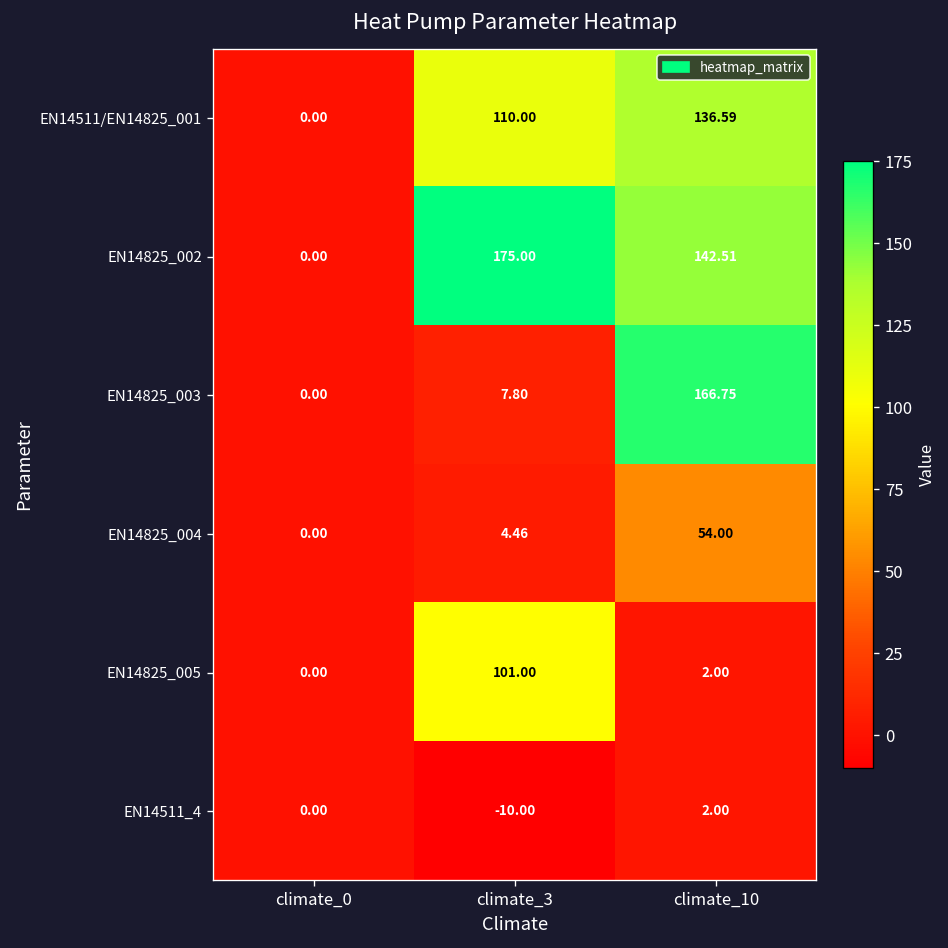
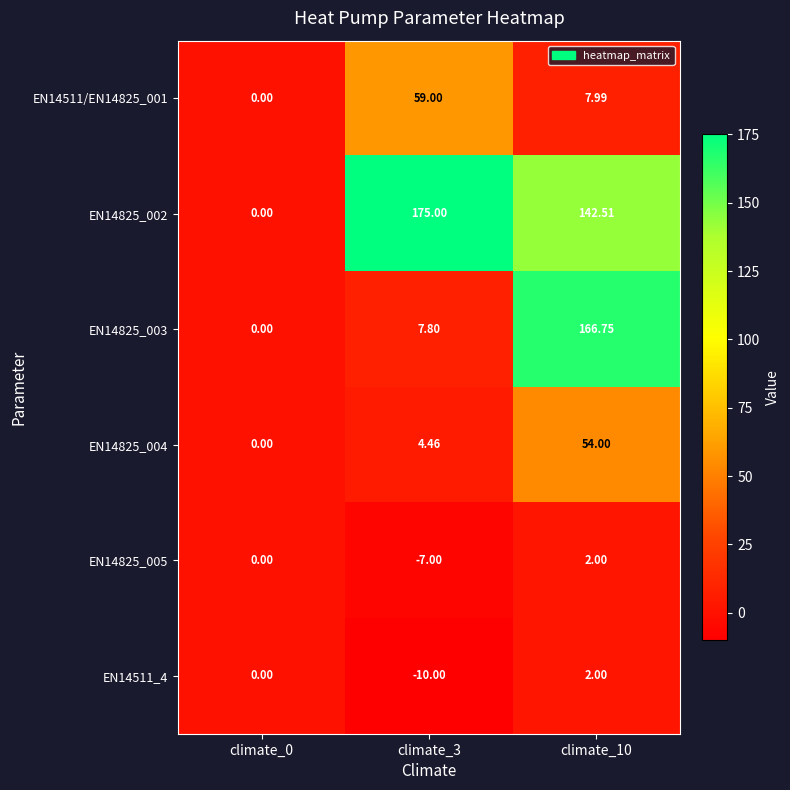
EN14511/EN14825_001, climate_3: 110.00 -> 59.00
EN14511/EN14825_001, climate_10: 136.59 -> 7.99
EN14825_005, climate_3: 101.00 -> -7.00
